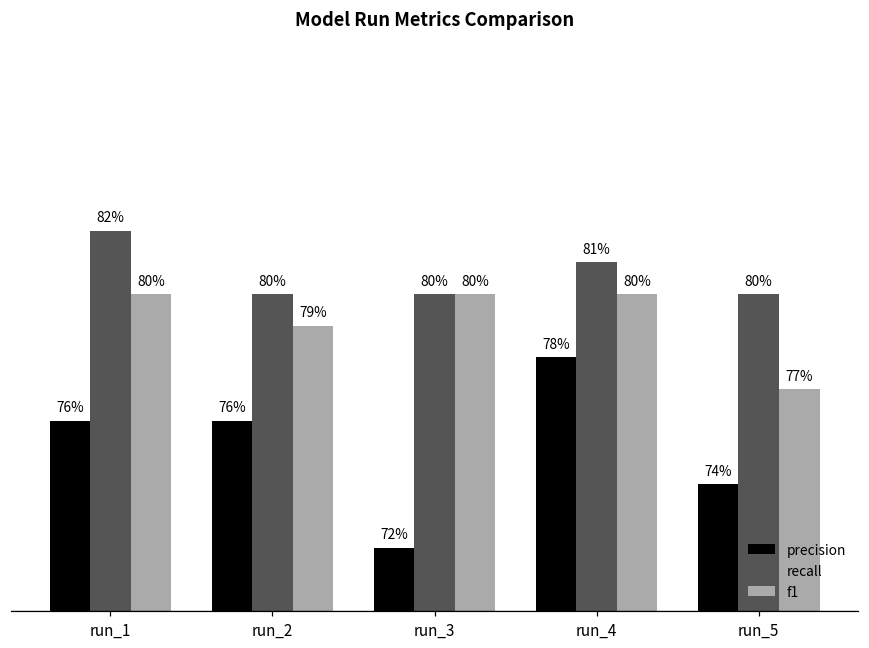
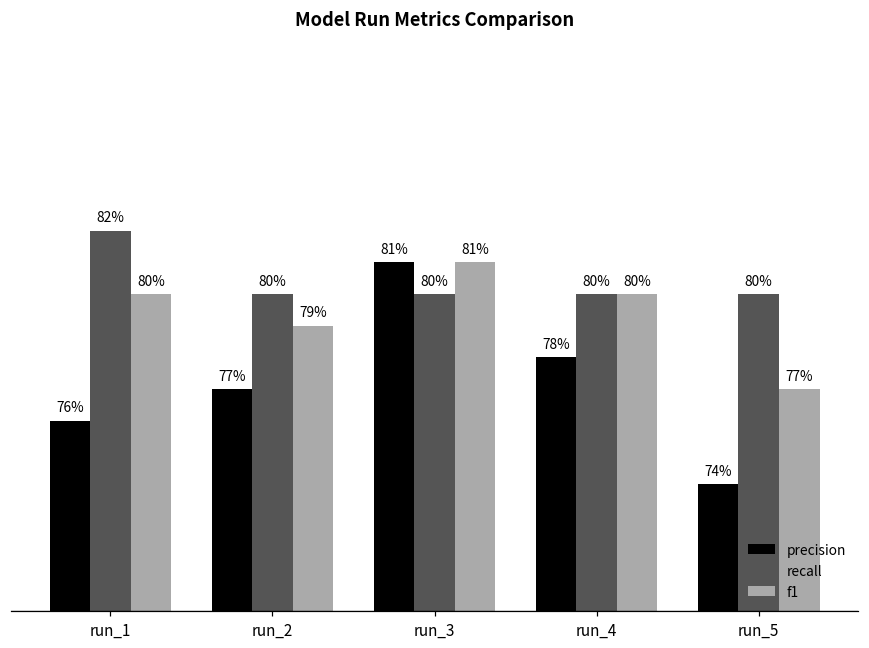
precision, run_2: 76% -> 77%
precision, run_3: 72% -> 81%
f1, run_3: 80% -> 81%
recall, run_4: 81% -> 80%
